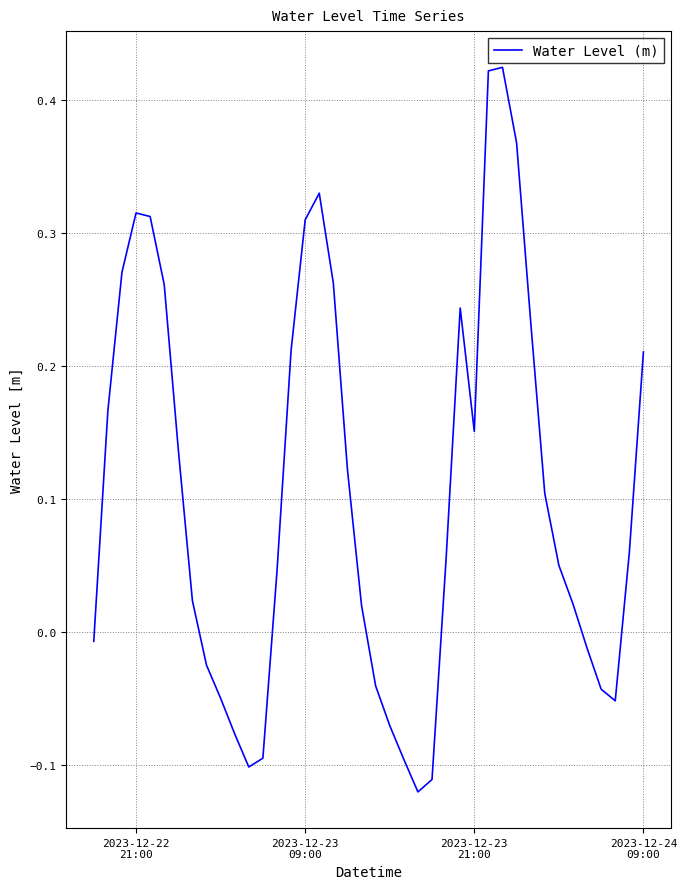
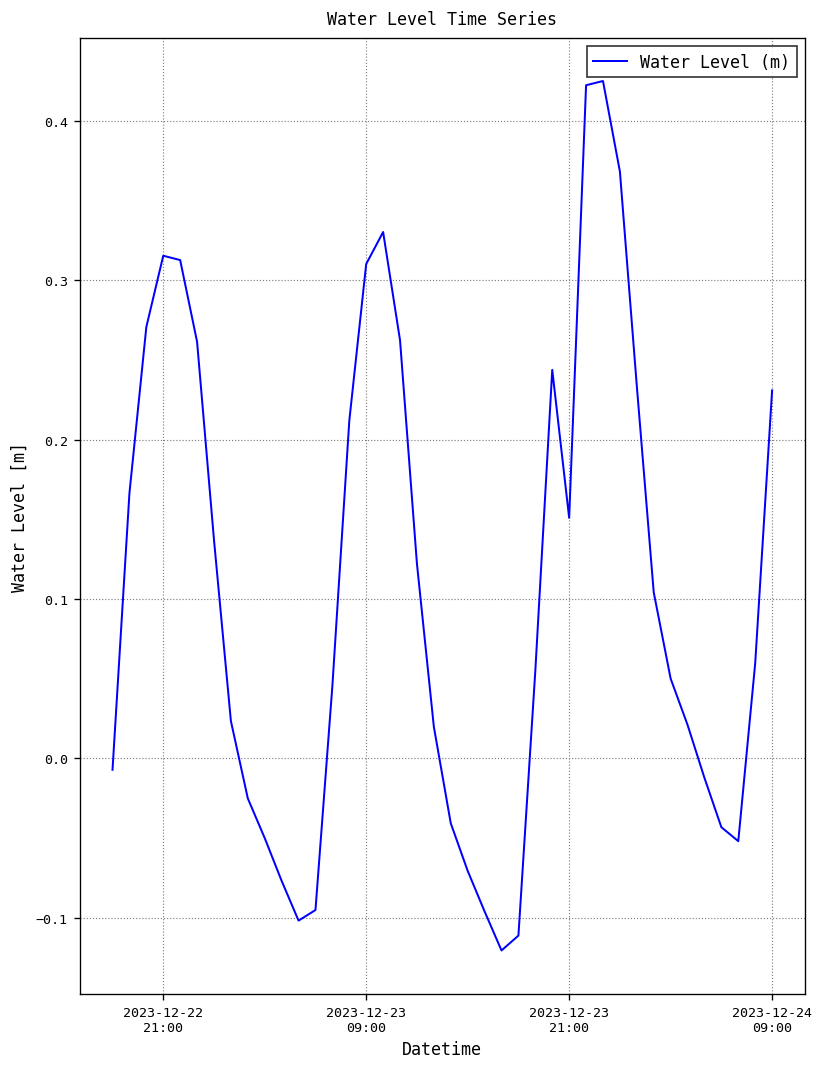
2023-12-24 09:00: 0.211 -> 0.231
